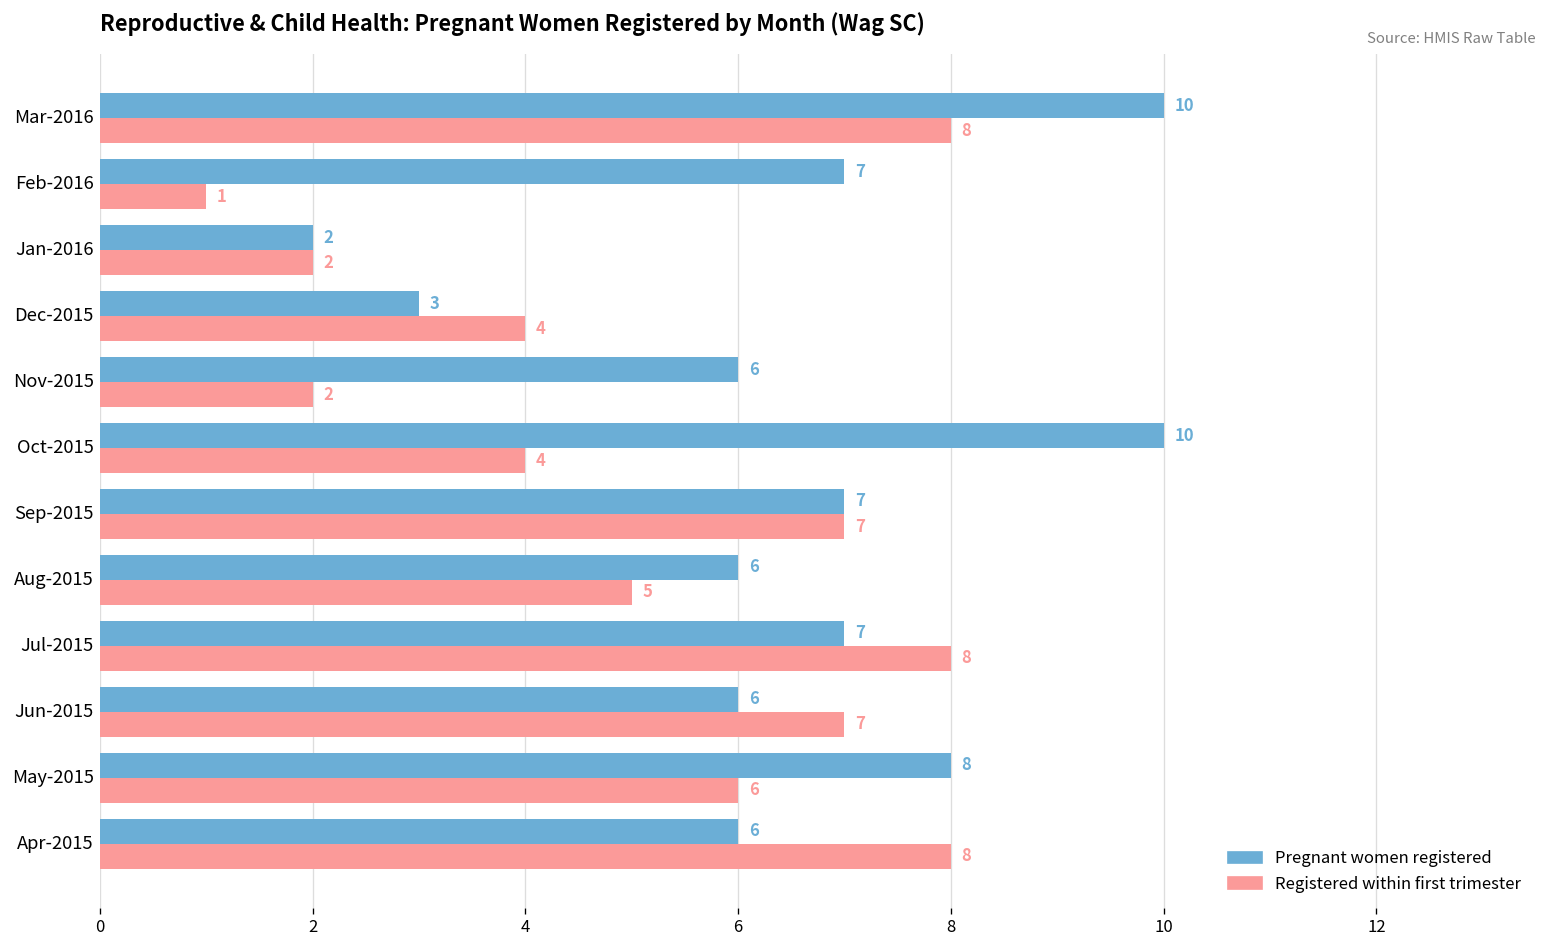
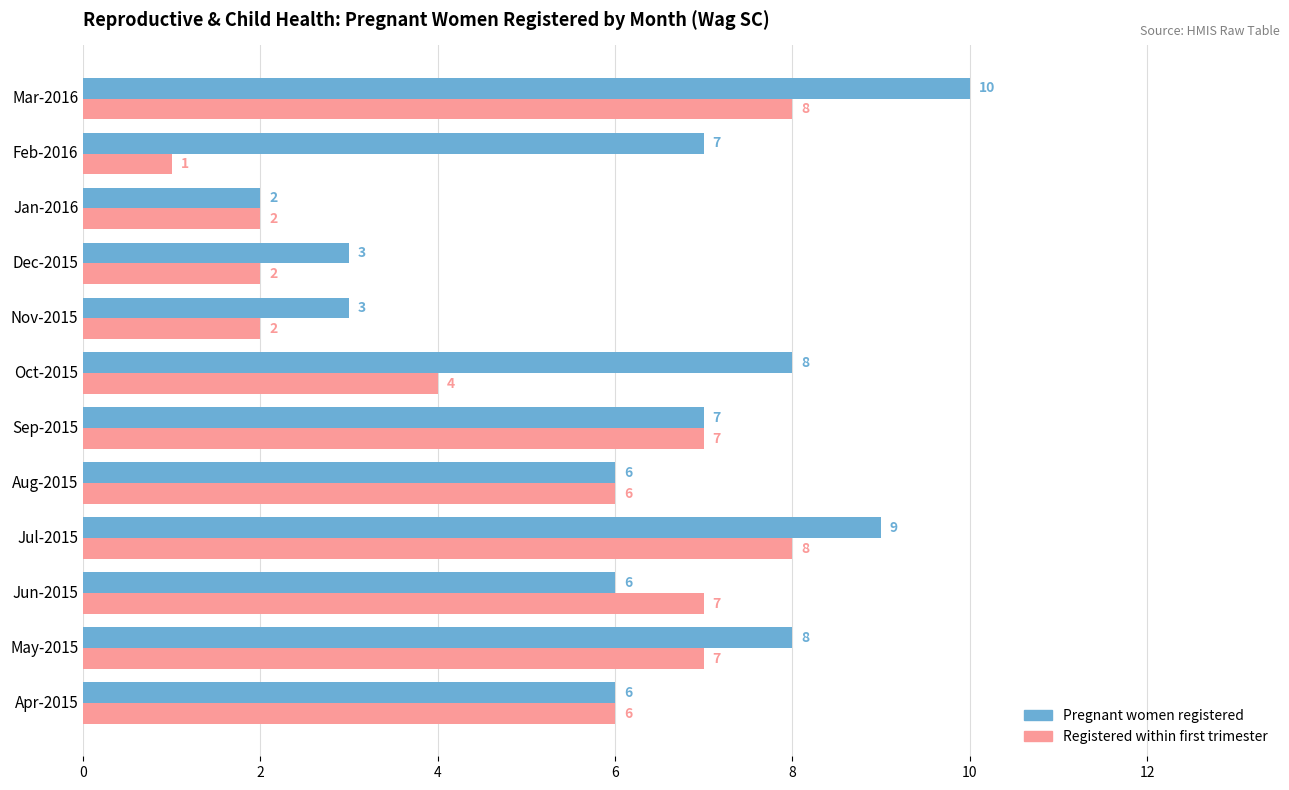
Registered within first trimester, Dec-2015: 4 -> 2
Pregnant women registered, Nov-2015: 6 -> 3
Pregnant women registered, Oct-2015: 10 -> 8
Registered within first trimester, Aug-2015: 5 -> 6
Pregnant women registered, Jul-2015: 7 -> 9
Registered within first trimester, May-2015: 6 -> 7
Registered within first trimester, Apr-2015: 8 -> 6
